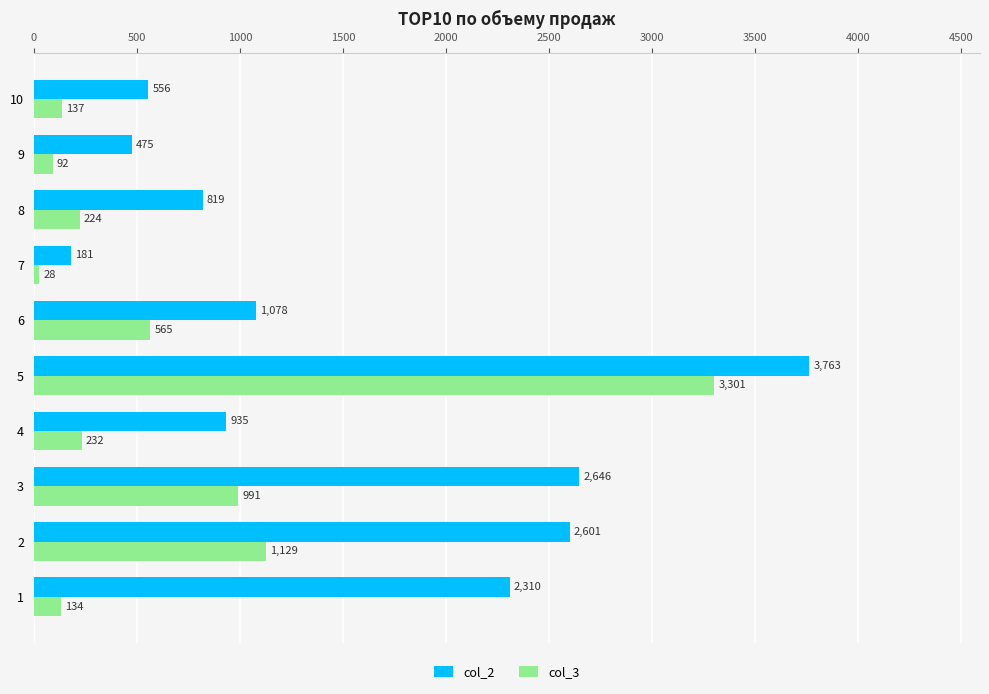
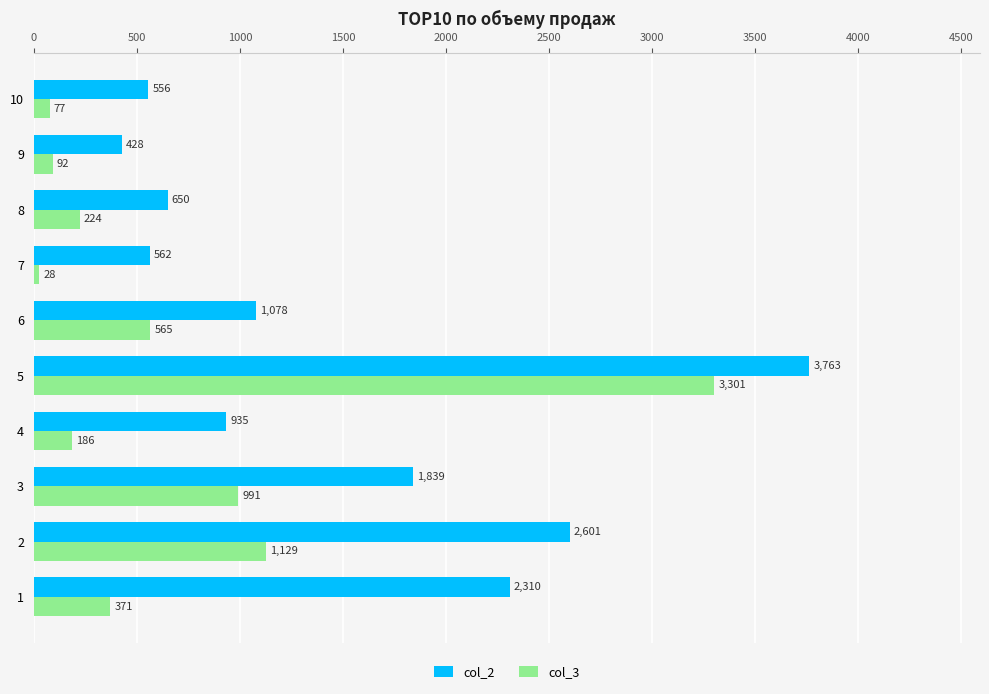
col_3, 10: 137 -> 77
col_2, 9: 475 -> 428
col_2, 8: 819 -> 650
col_2, 7: 181 -> 562
col_3, 4: 232 -> 186
col_2, 3: 2,646 -> 1,839
col_3, 1: 134 -> 371
